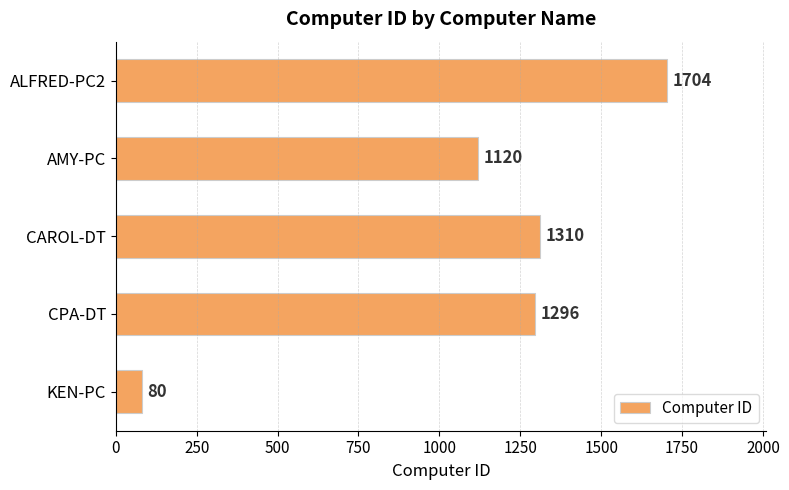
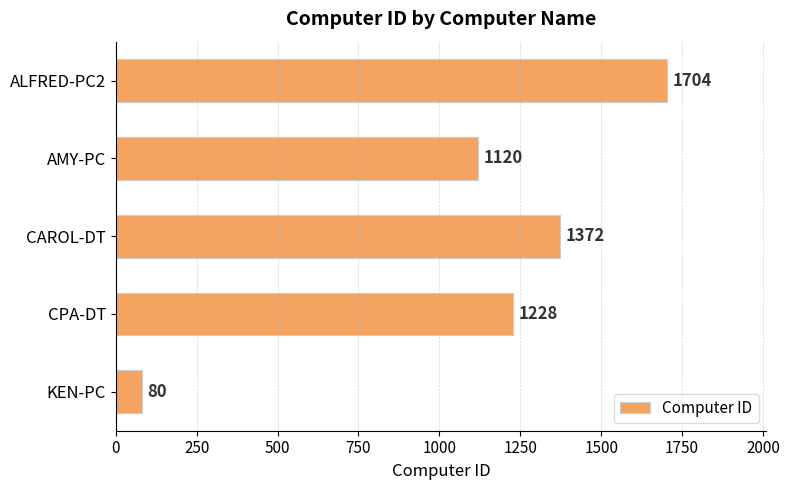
CAROL-DT: 1310 -> 1372
CPA-DT: 1296 -> 1228
